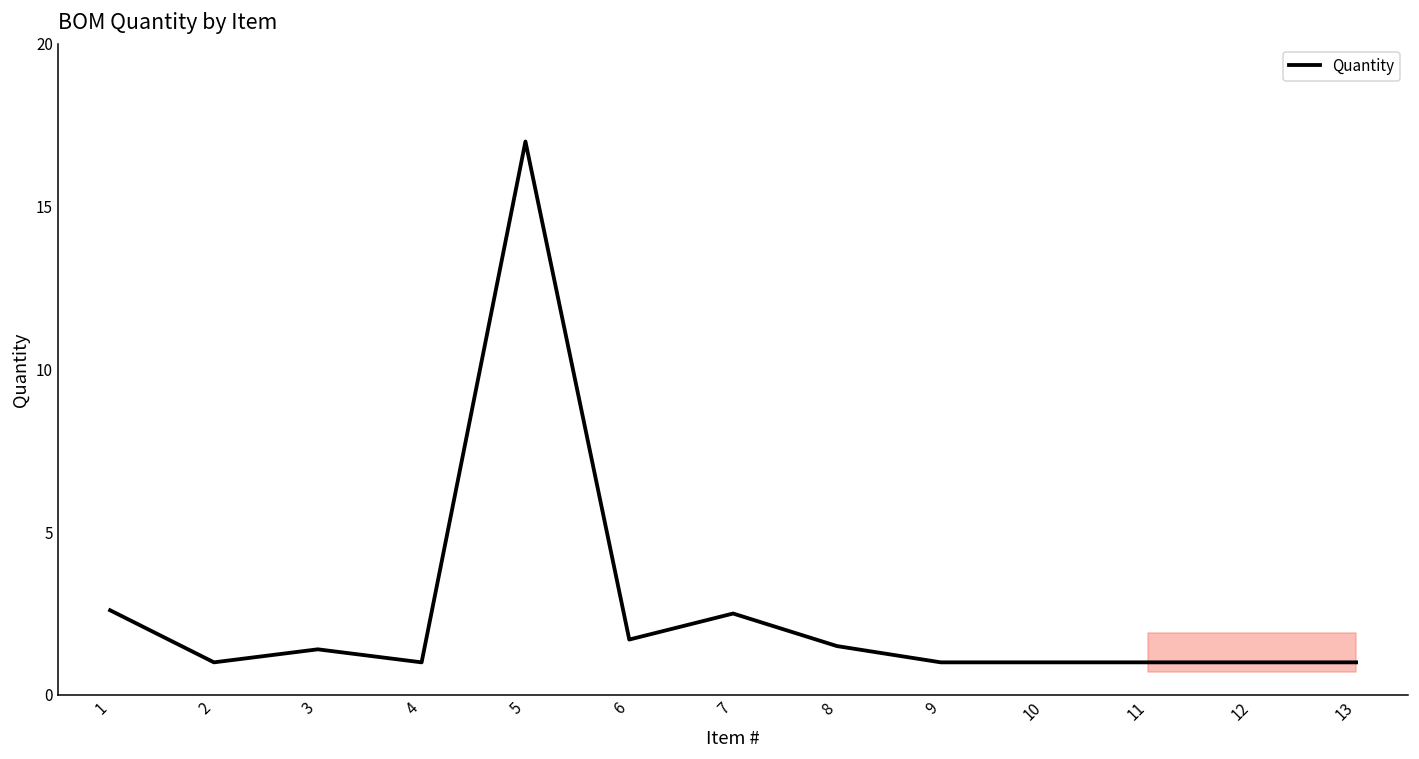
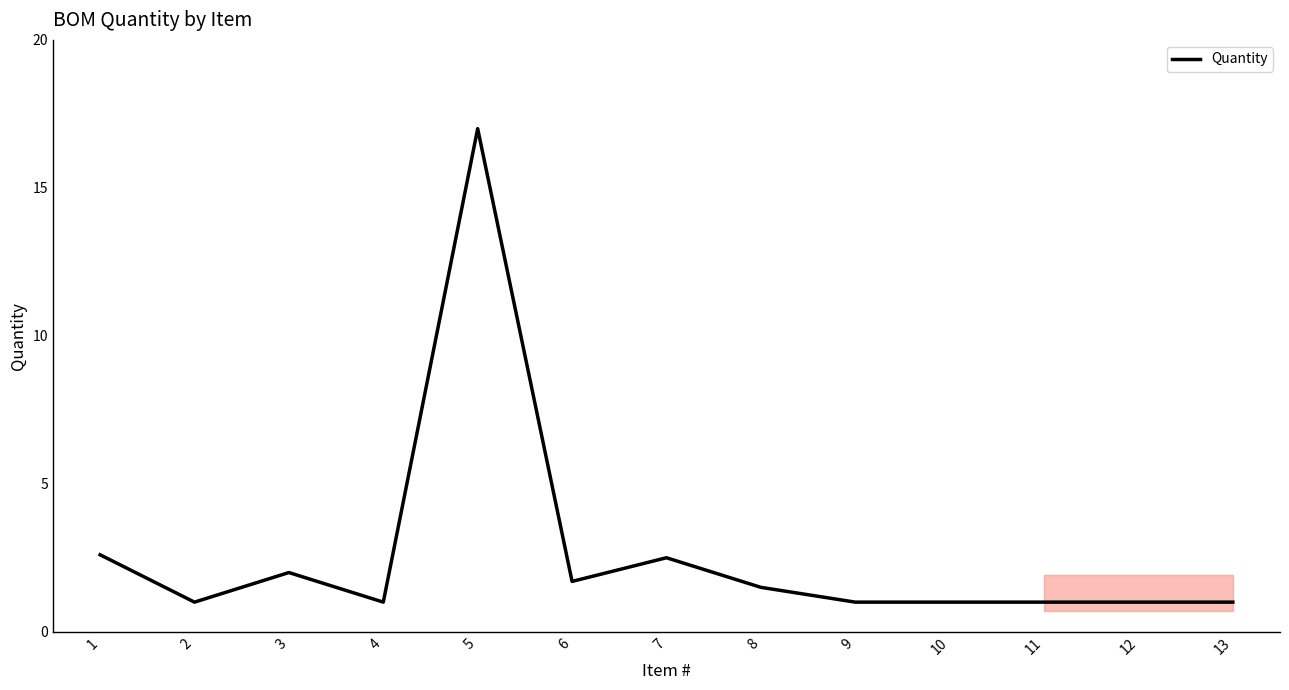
Quantity, 3: 1.4 -> 2.0
